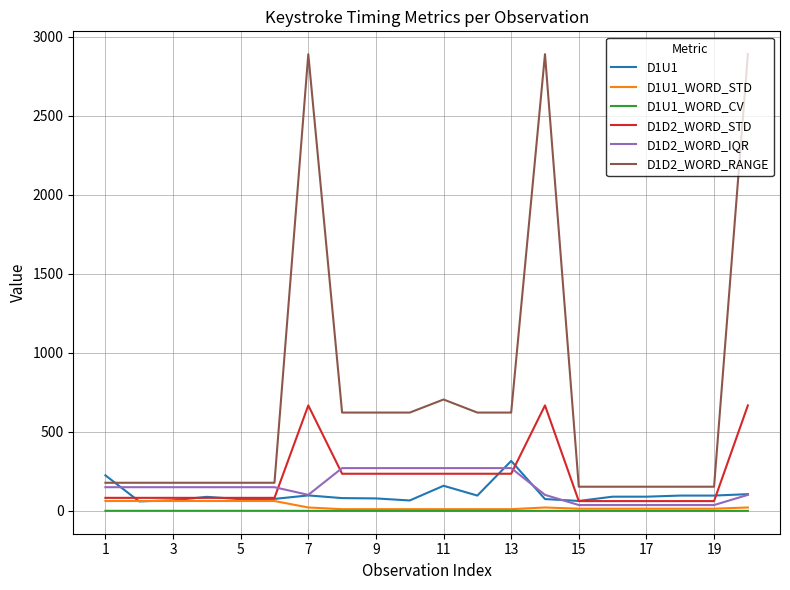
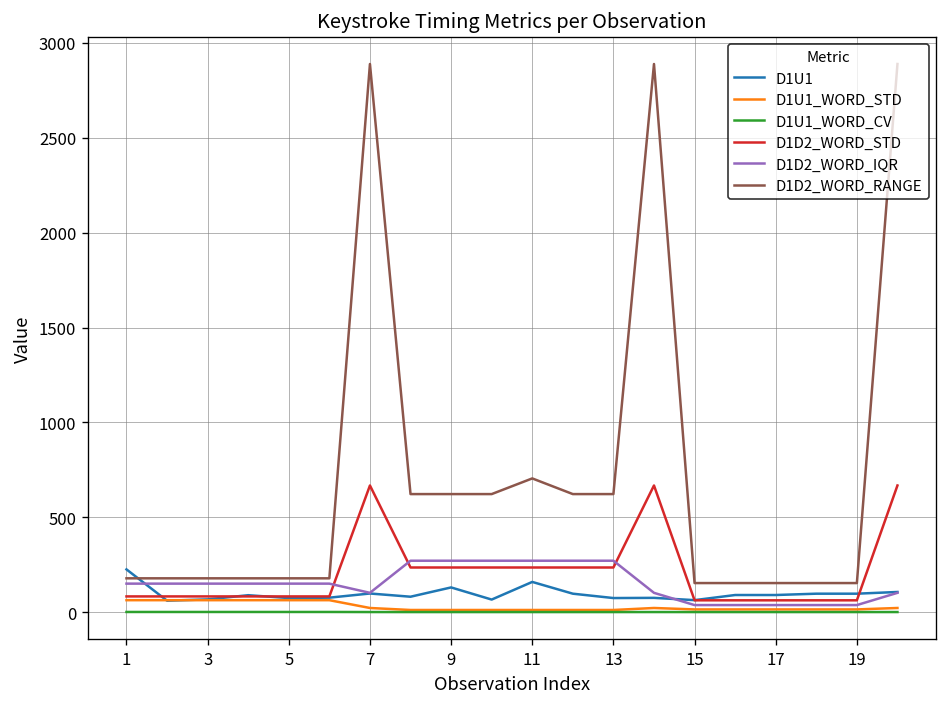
D1U1, 9: 80 -> 130
D1U1, 13: 320 -> 70
